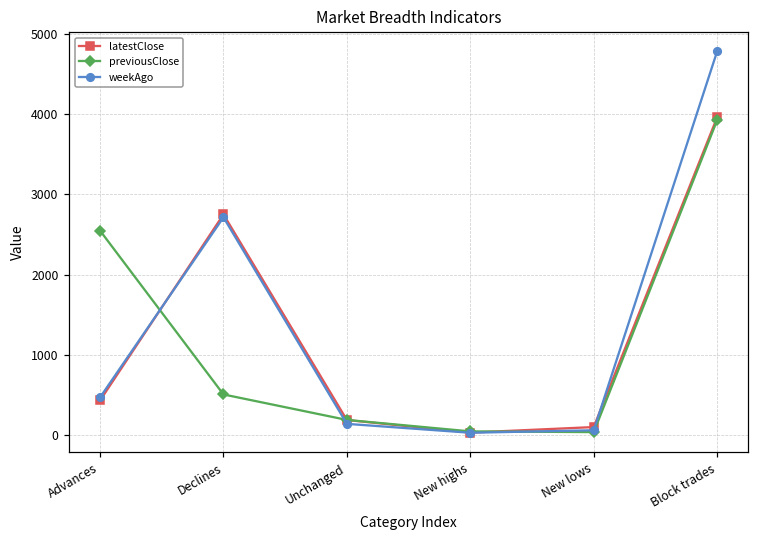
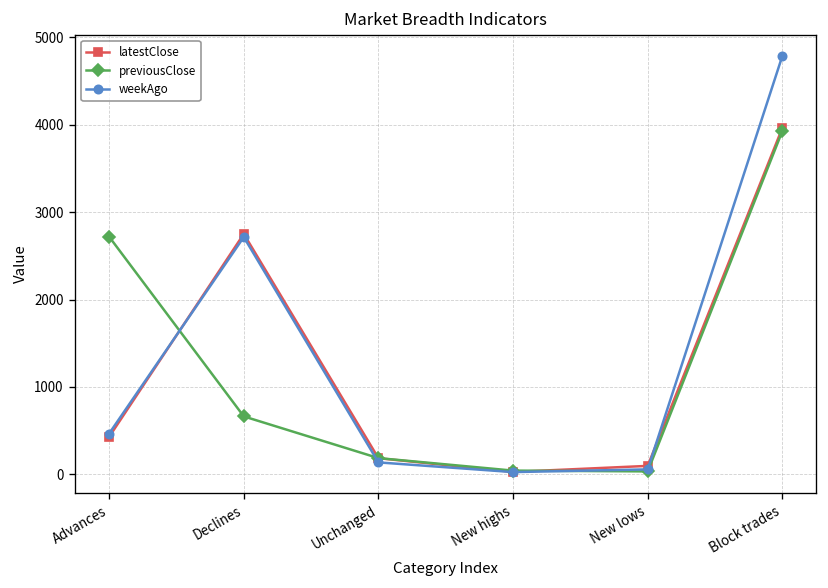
previousClose, Advances: 2500 -> 2700
previousClose, Declines: 500 -> 700
